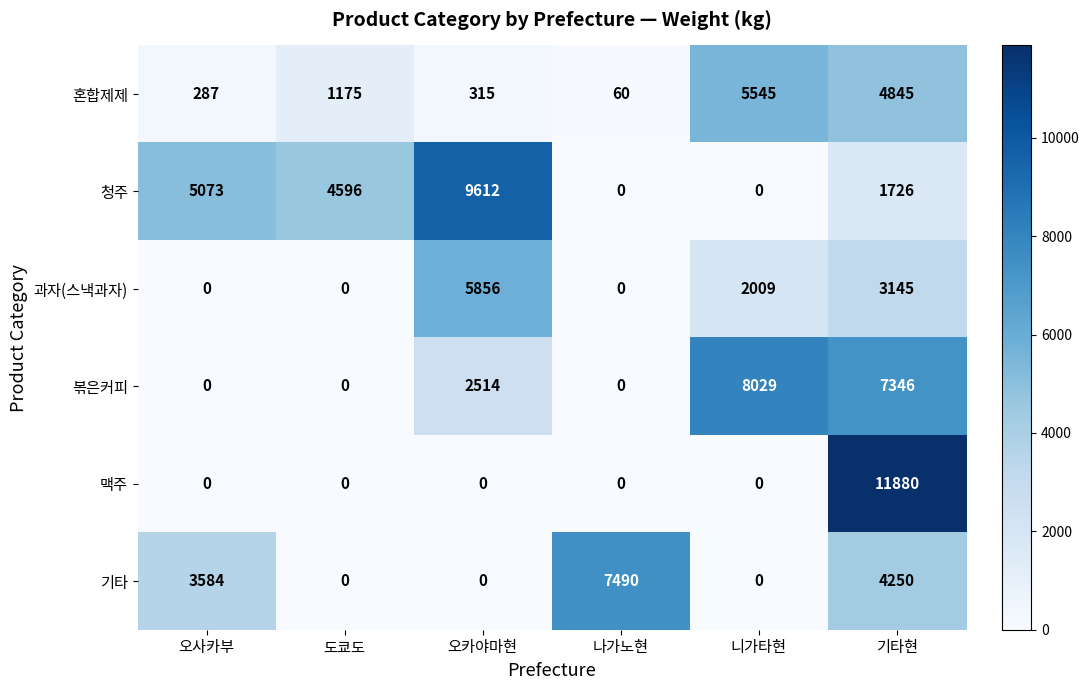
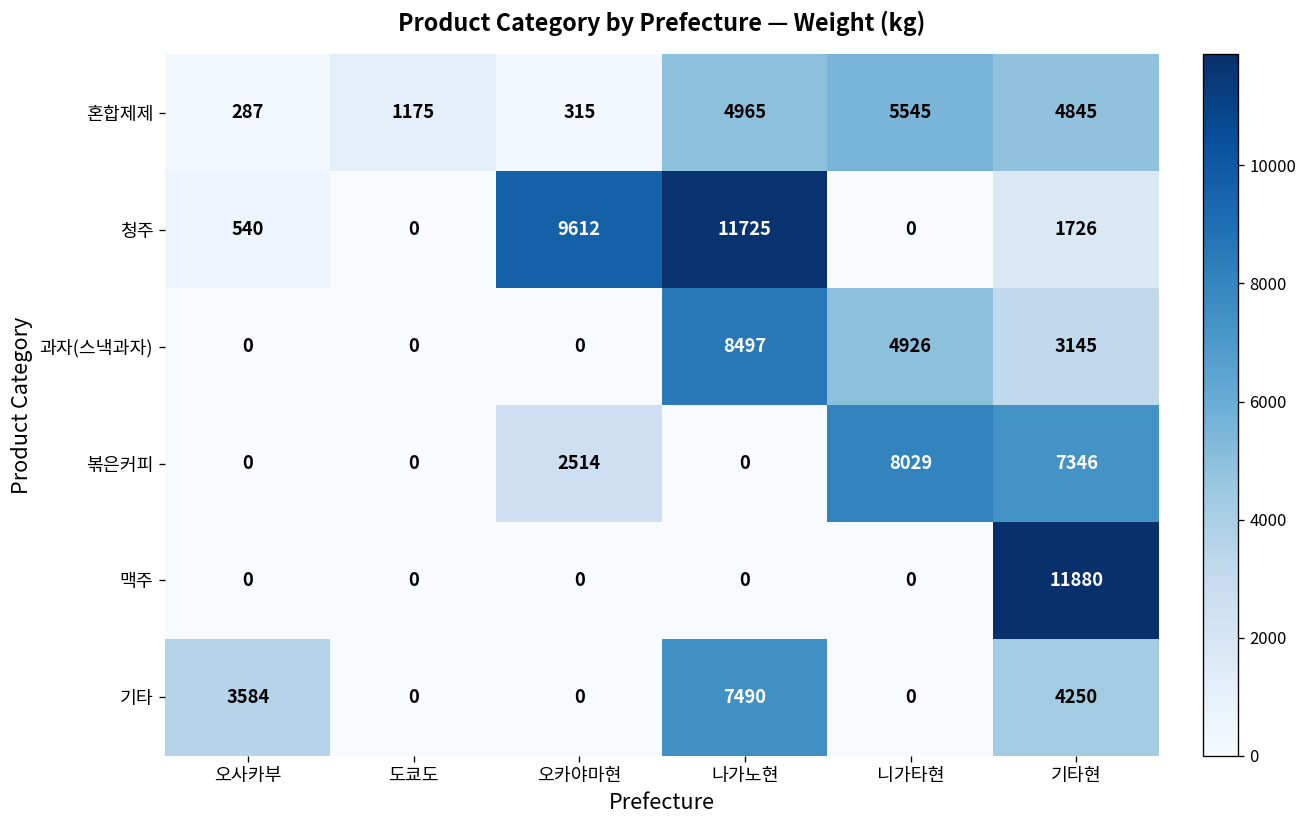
혼합제제, 나가노현: 60 -> 4965
청주, 오사카부: 5073 -> 540
청주, 도쿄도: 4596 -> 0
청주, 나가노현: 0 -> 11725
과자(스낵과자), 오카야마현: 5856 -> 0
과자(스낵과자), 나가노현: 0 -> 8497
과자(스낵과자), 니가타현: 2009 -> 4926
